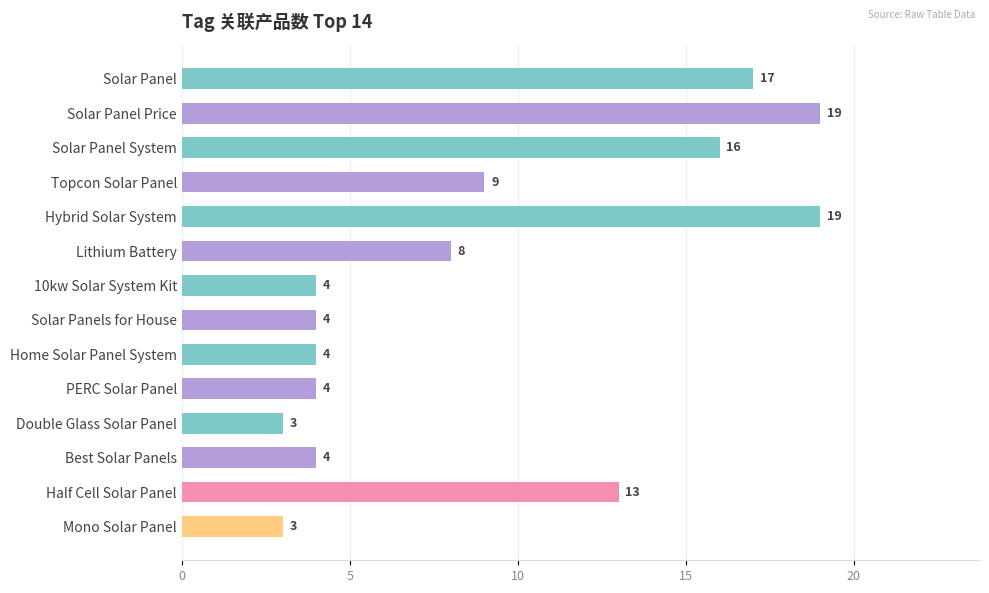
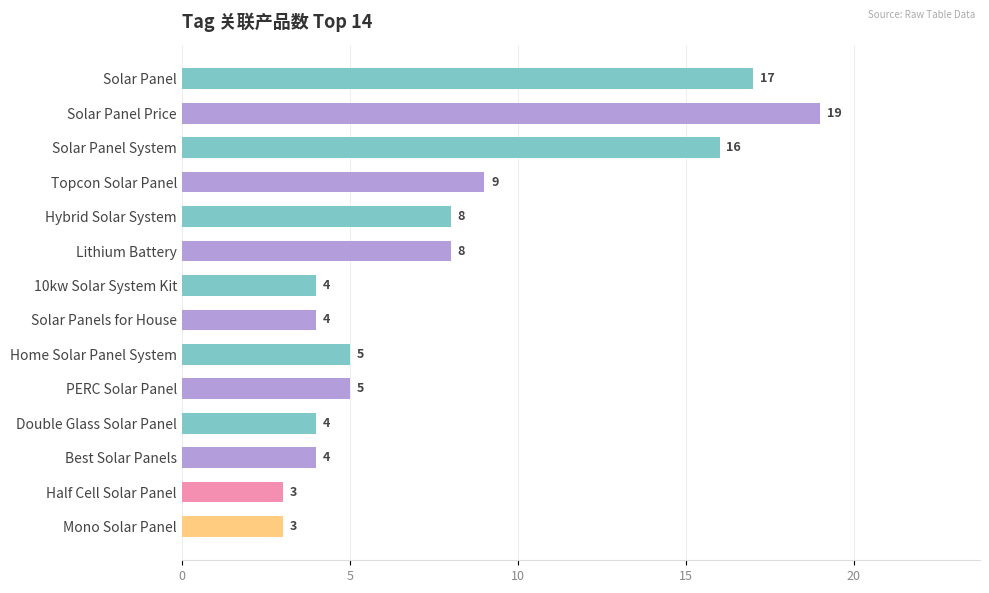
Hybrid Solar System: 19 -> 8
Home Solar Panel System: 4 -> 5
PERC Solar Panel: 4 -> 5
Double Glass Solar Panel: 3 -> 4
Half Cell Solar Panel: 13 -> 3
